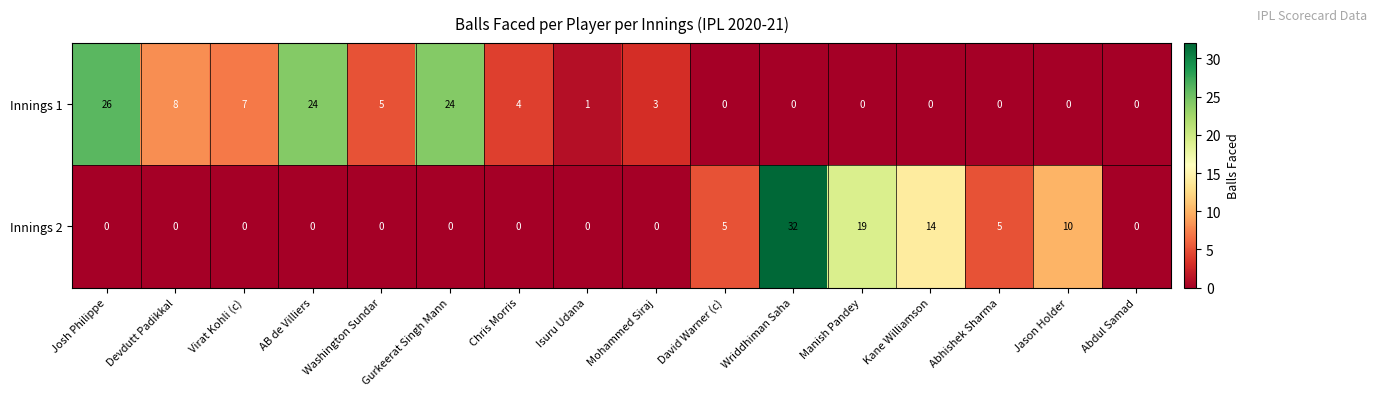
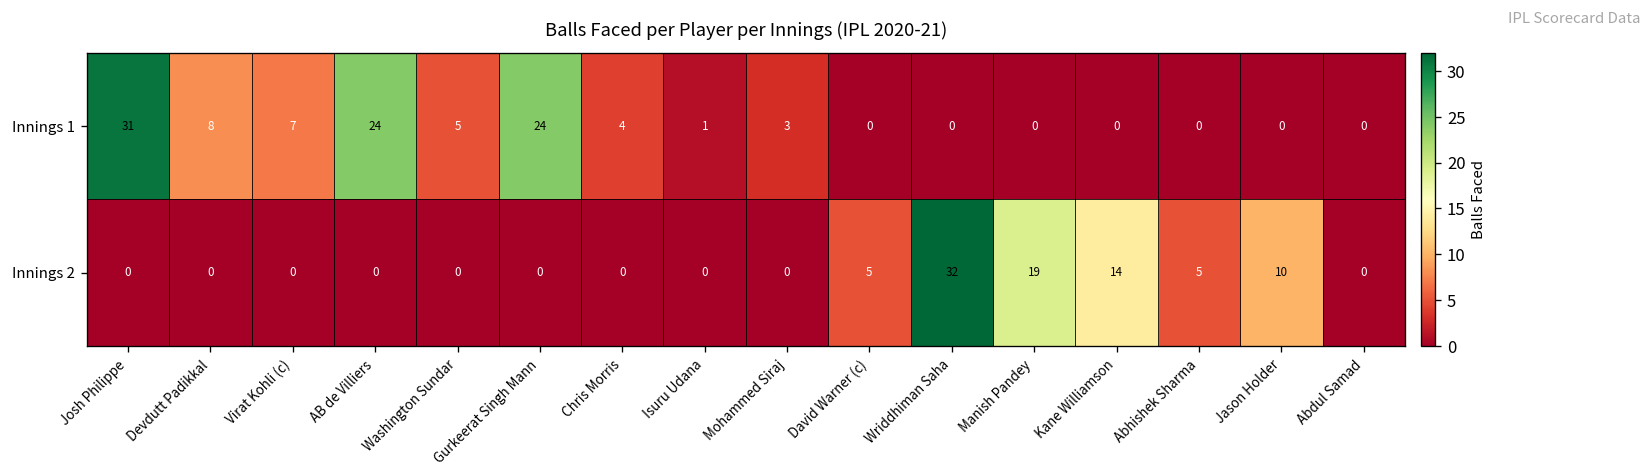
Innings 1, Josh Philippe: 26 -> 31
